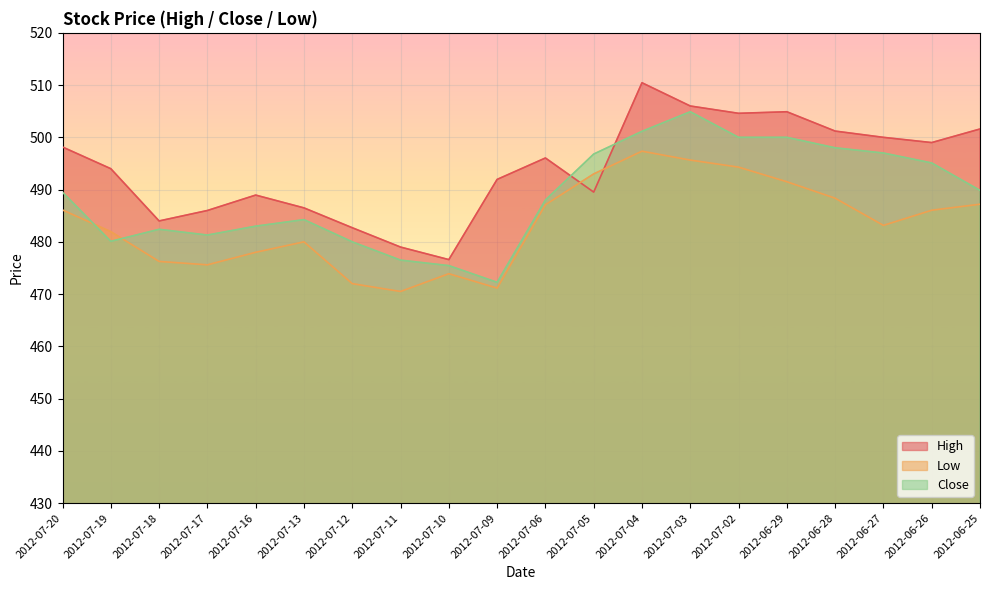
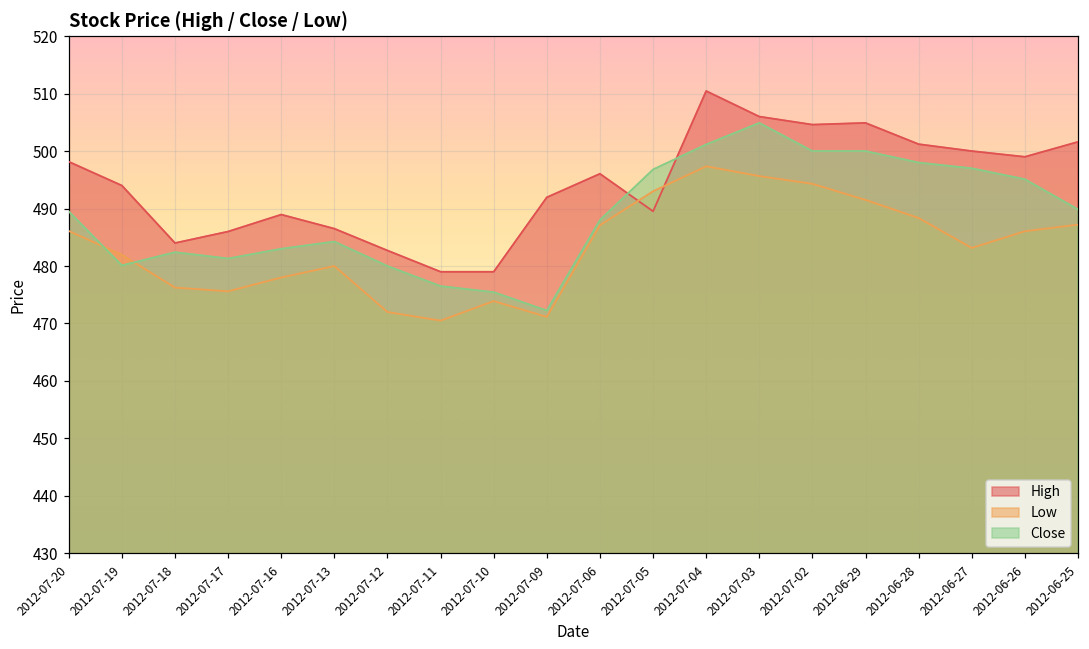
High, 2012-07-10: 477 -> 479
